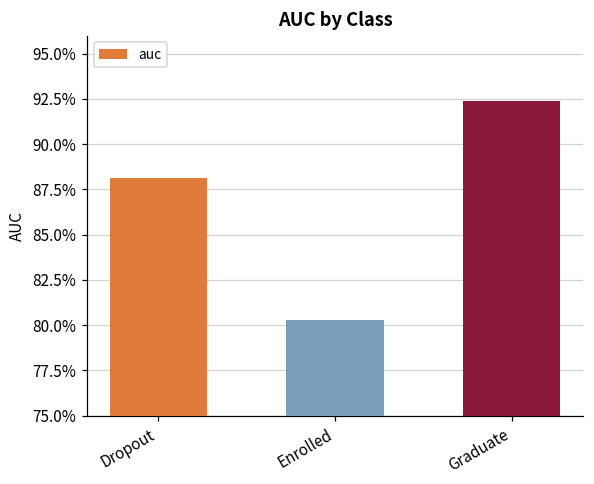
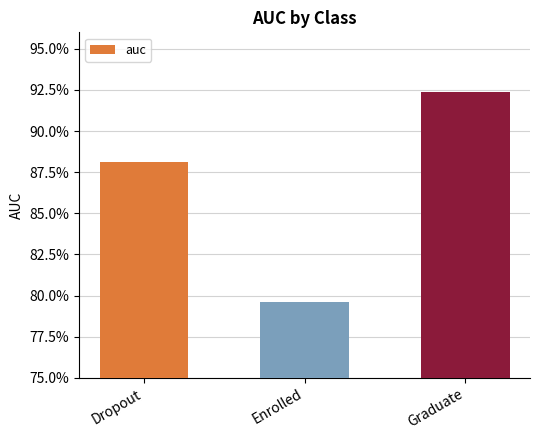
Enrolled: 80.3% -> 79.6%
